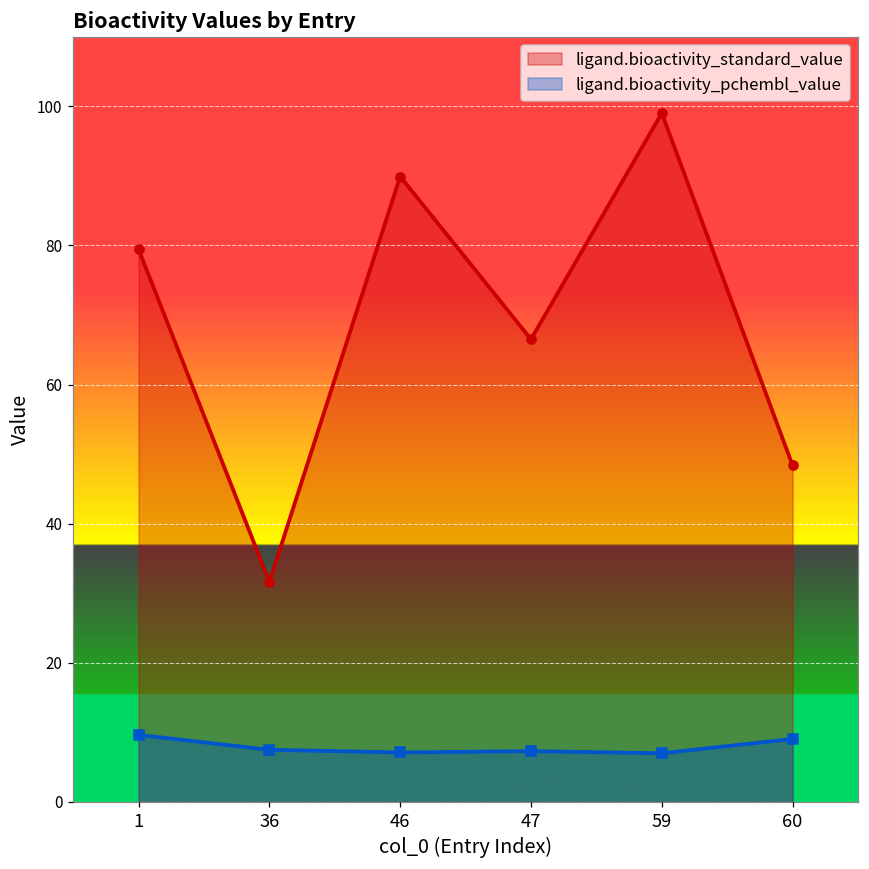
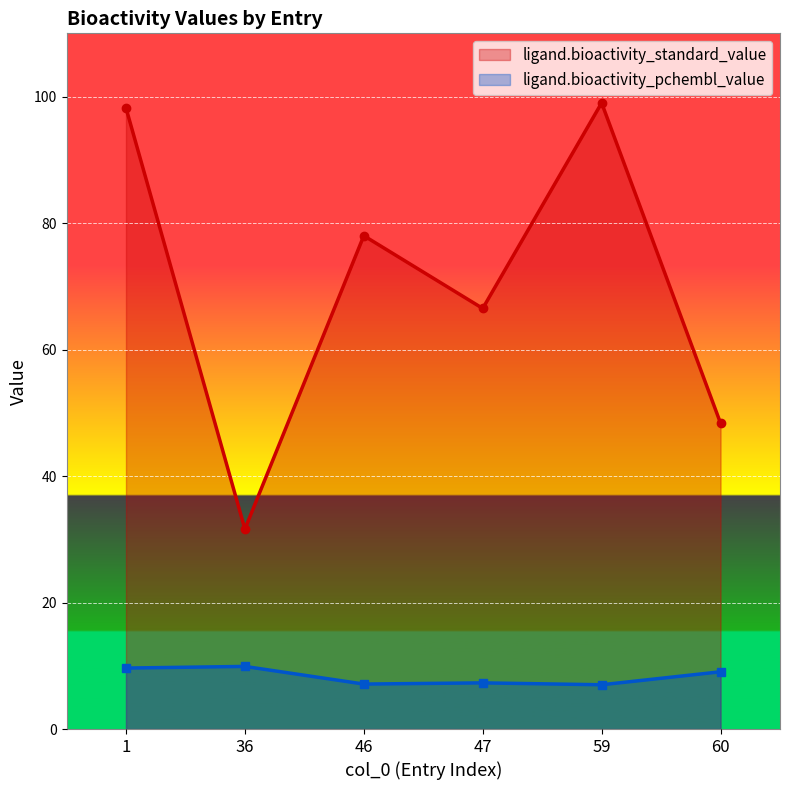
ligand.bioactivity_standard_value, 1: 79 -> 98
ligand.bioactivity_pchembl_value, 36: 8 -> 10
ligand.bioactivity_standard_value, 46: 90 -> 78
